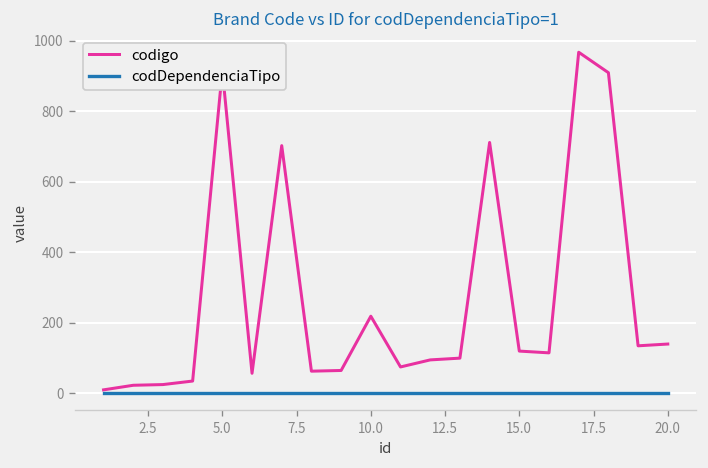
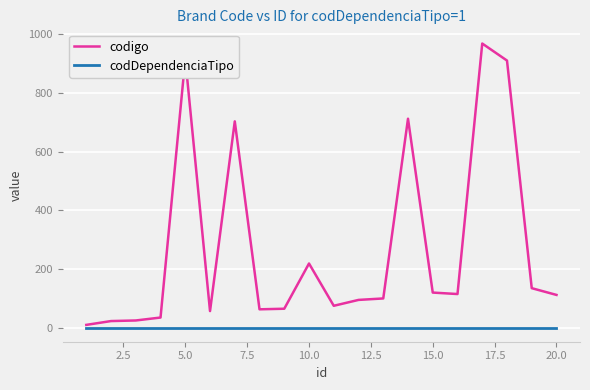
codigo, 20.0: 140 -> 110
